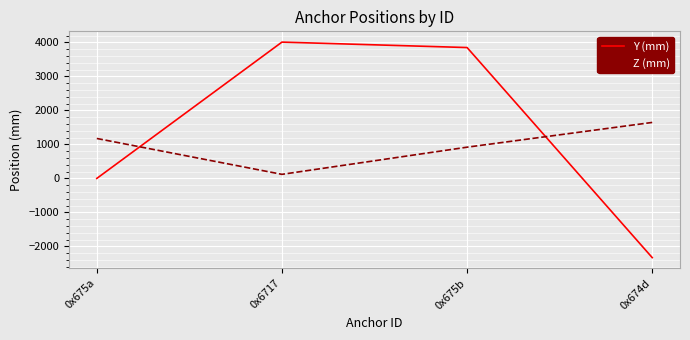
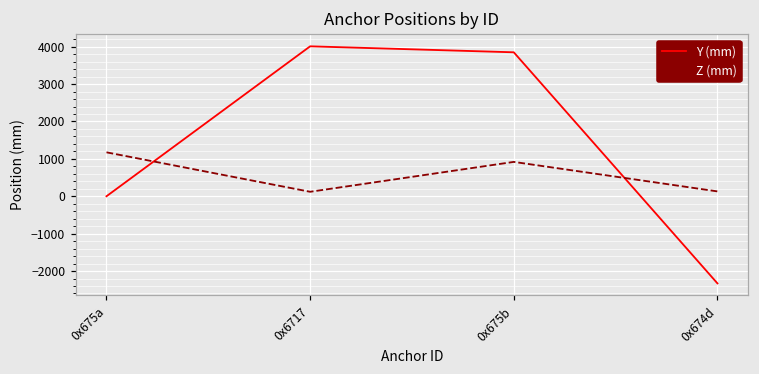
Z (mm), 0x674d: 1600 -> 100
